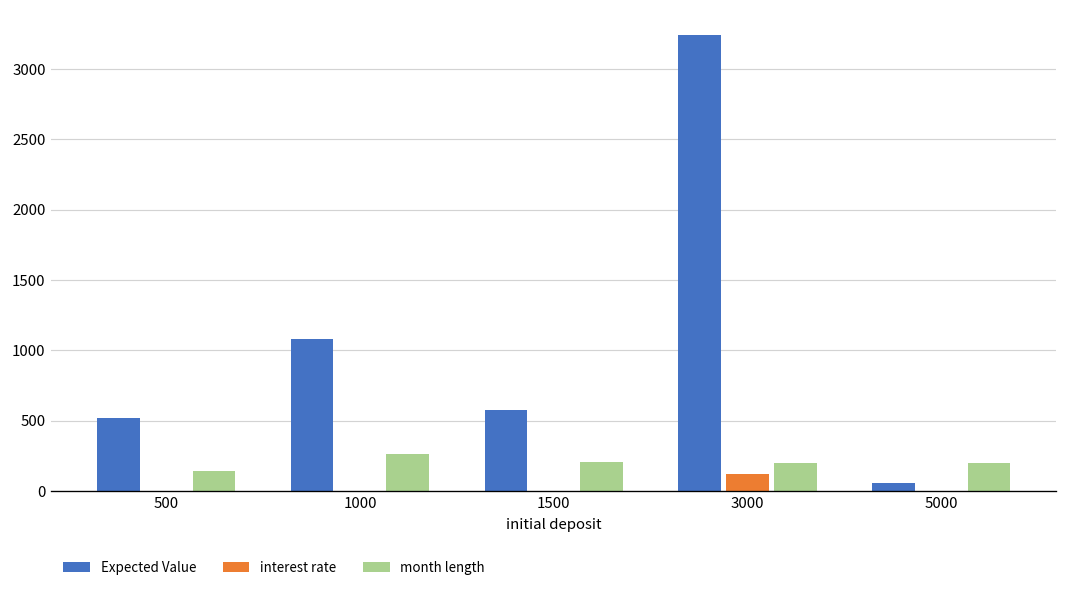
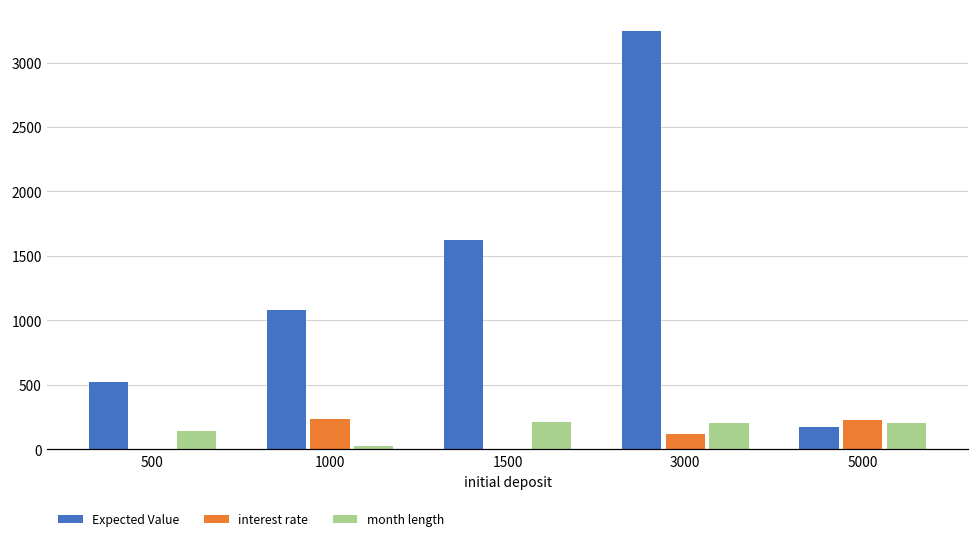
interest rate, 1000: 0 -> 240
month length, 1000: 260 -> 20
Expected Value, 1500: 580 -> 1620
Expected Value, 5000: 60 -> 170
interest rate, 5000: 0 -> 230
